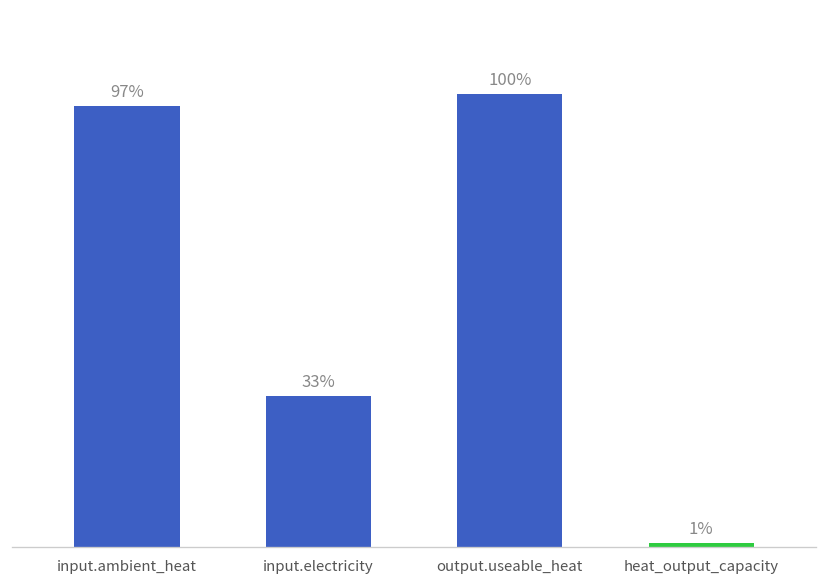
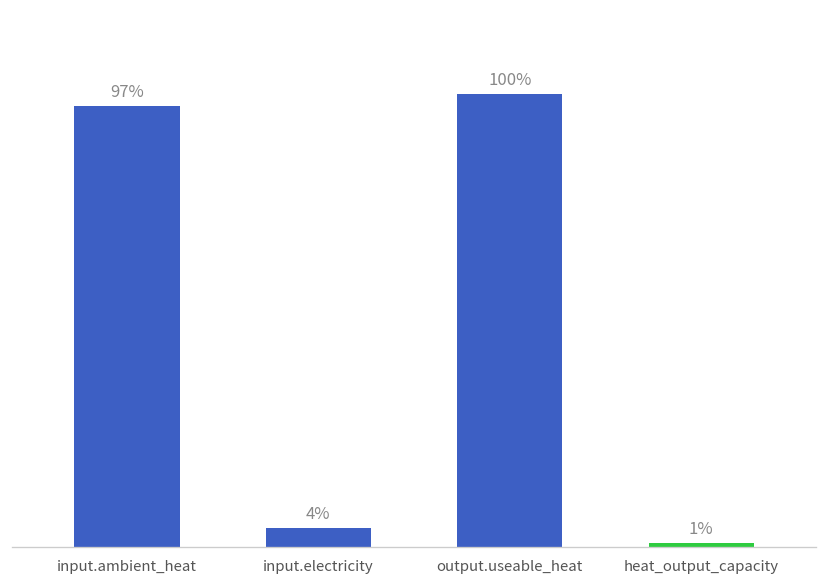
input.electricity: 33% -> 4%
